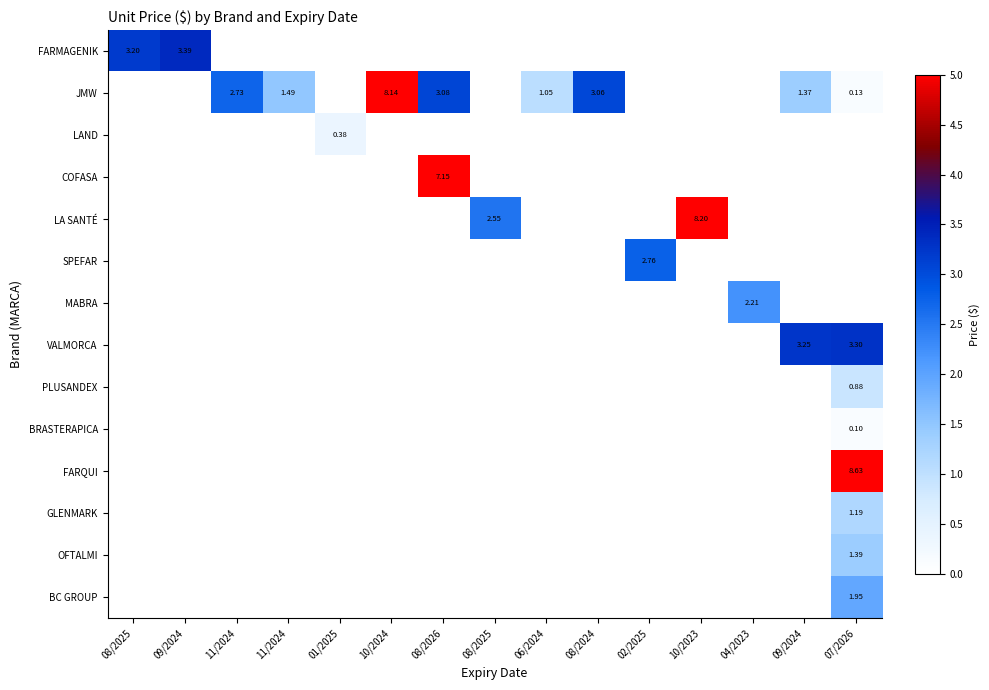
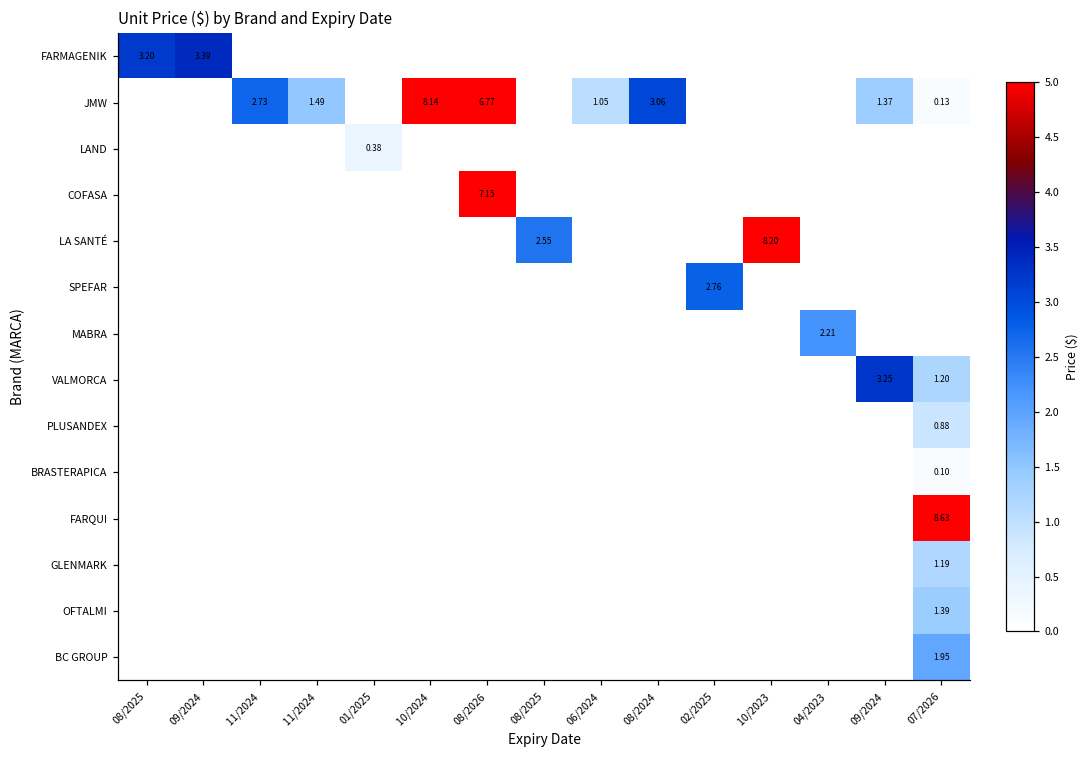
JMW, 08/2026: 3.08 -> 6.77
VALMORCA, 07/2026: 3.30 -> 1.20
